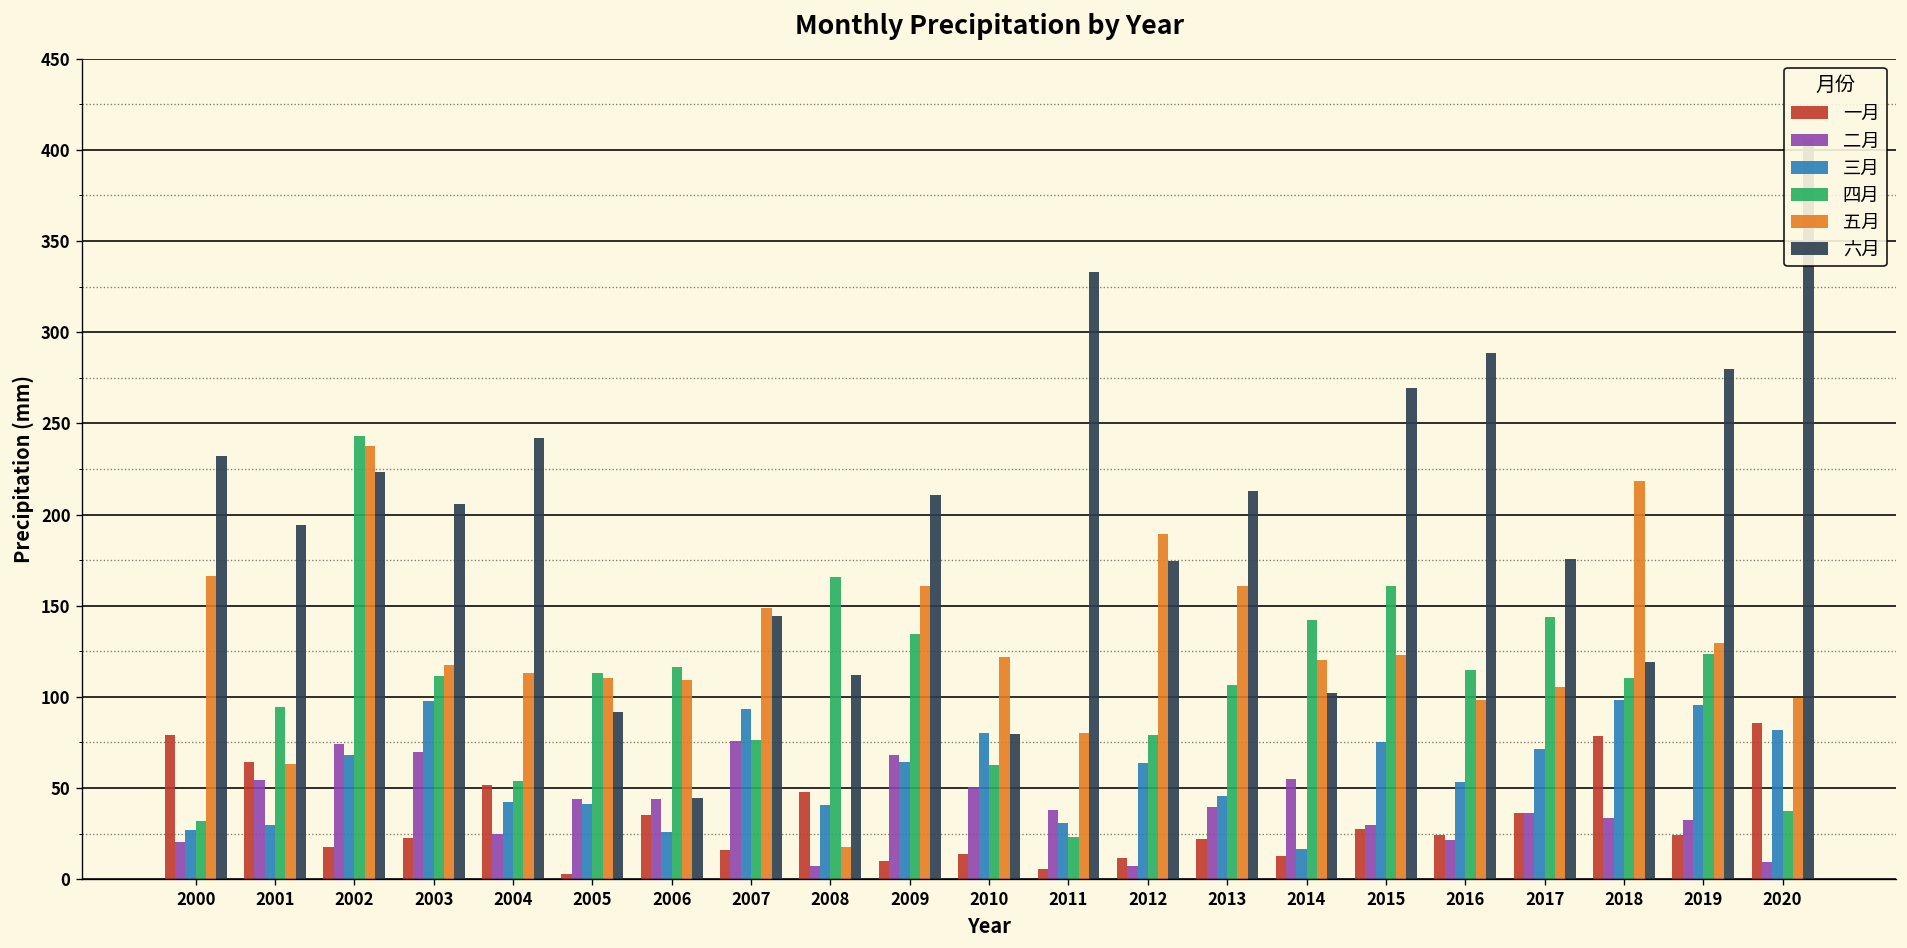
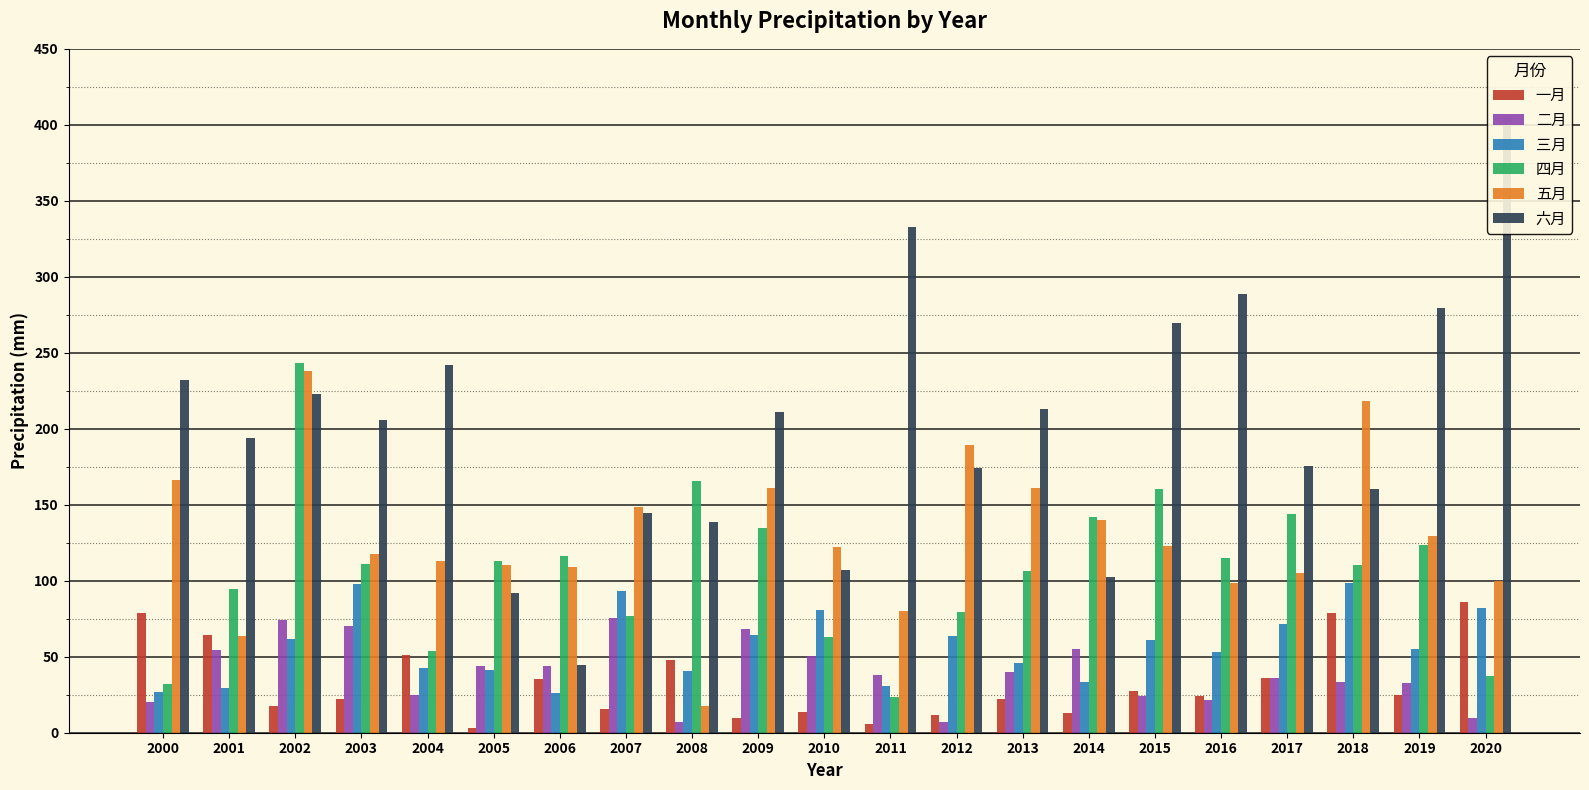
三月, 2002: 68 -> 62
六月, 2008: 112 -> 139
六月, 2010: 80 -> 107
三月, 2014: 17 -> 33
五月, 2014: 120 -> 140
二月, 2015: 30 -> 24
三月, 2015: 75 -> 61
六月, 2018: 119 -> 160
三月, 2019: 95 -> 55
